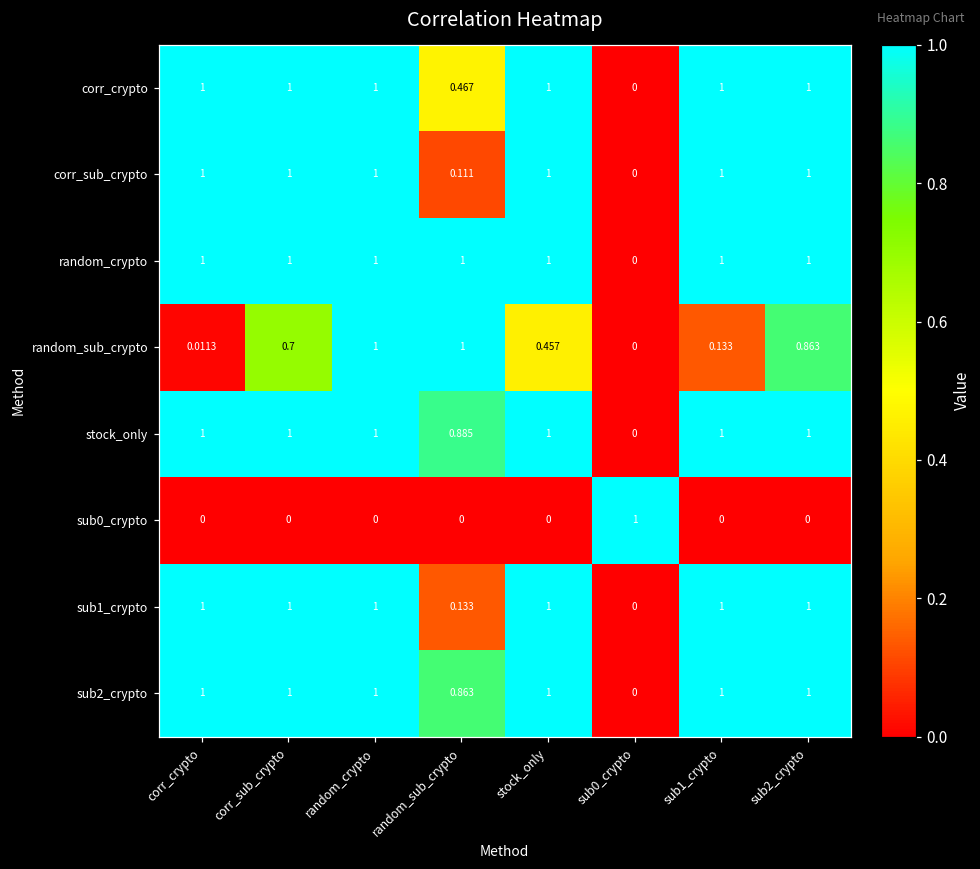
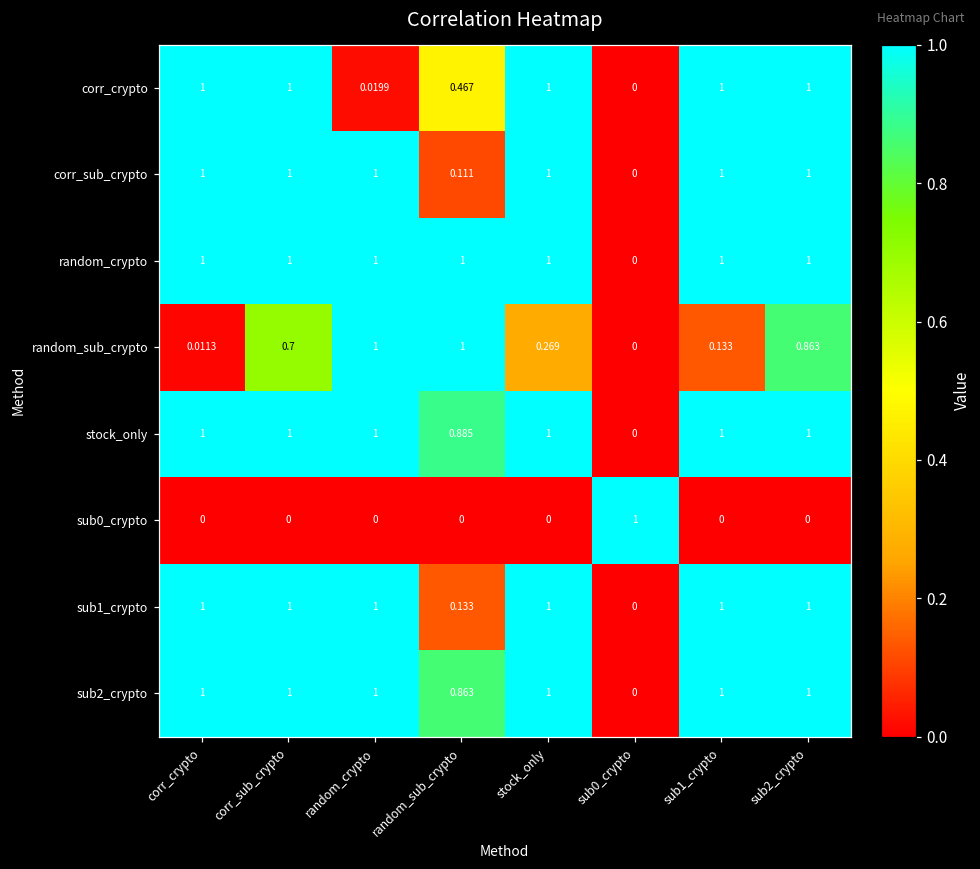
corr_crypto, random_crypto: 1 -> 0.0199
random_sub_crypto, stock_only: 0.457 -> 0.269
